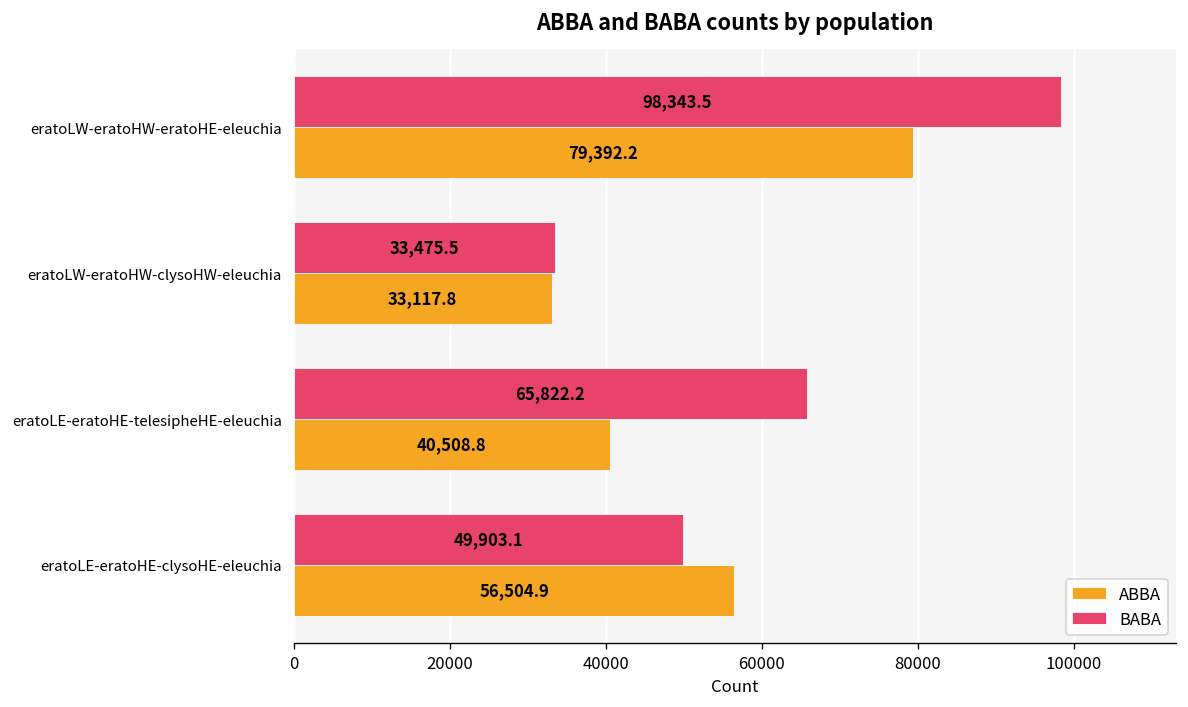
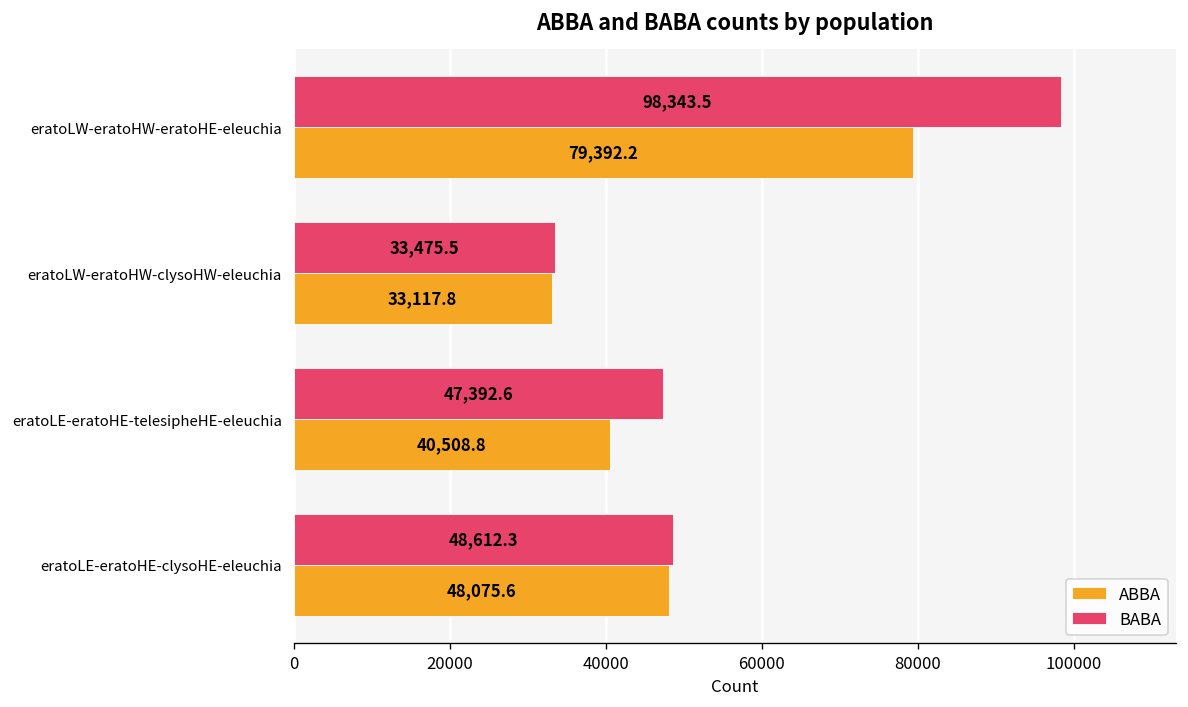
BABA, eratoLE-eratoHE-telesipheHE-eleuchia: 65,822.2 -> 47,392.6
BABA, eratoLE-eratoHE-clysoHE-eleuchia: 49,903.1 -> 48,612.3
ABBA, eratoLE-eratoHE-clysoHE-eleuchia: 56,504.9 -> 48,075.6
